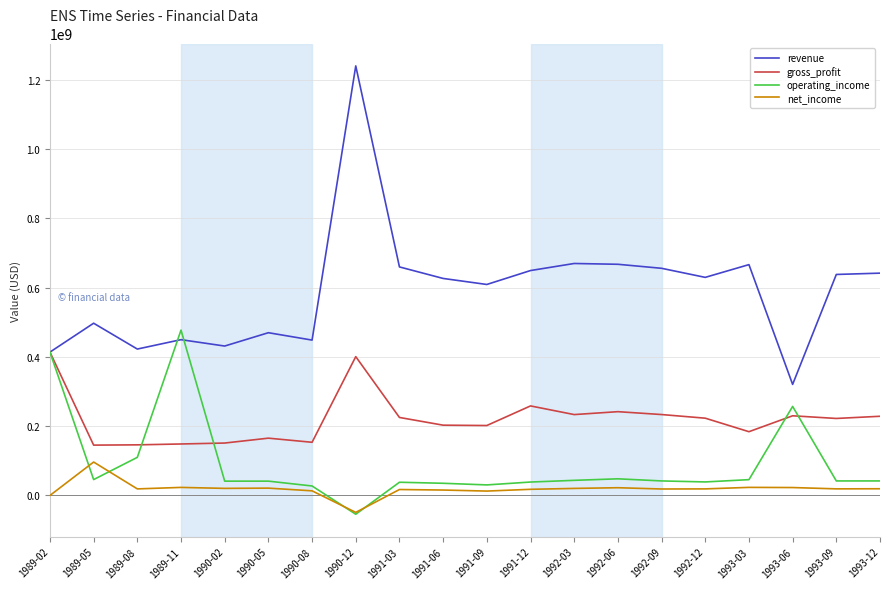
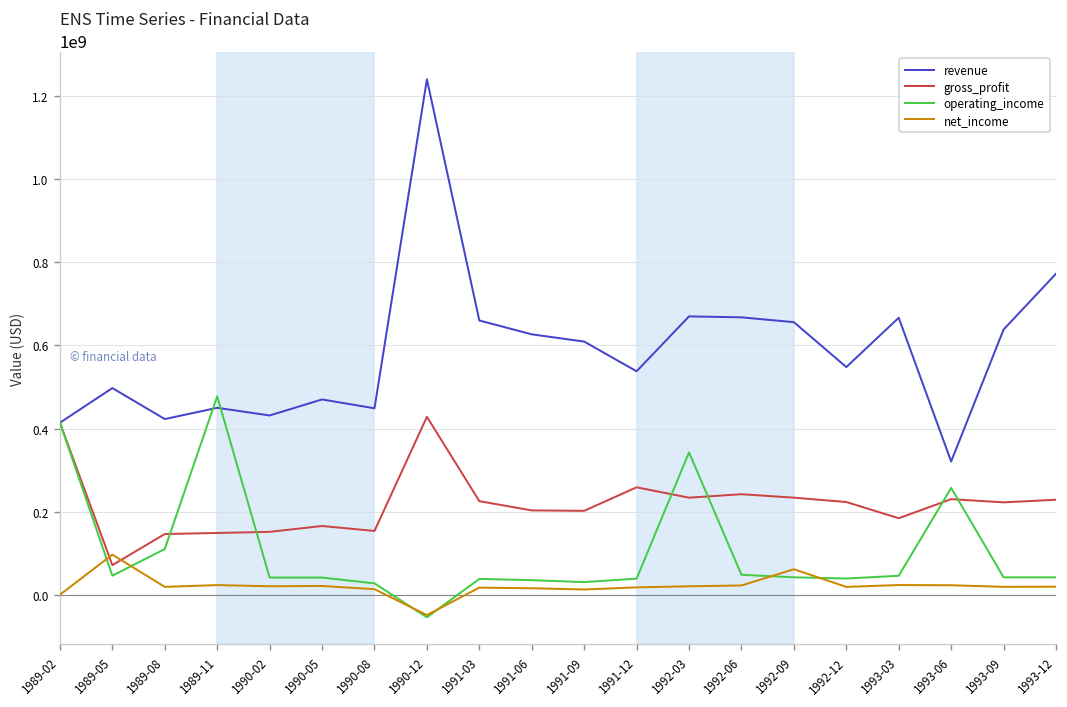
gross_profit, 1989-05: 150000000 -> 70000000
gross_profit, 1990-12: 400000000 -> 430000000
revenue, 1991-12: 650000000 -> 540000000
operating_income, 1992-03: 40000000 -> 340000000
net_income, 1992-09: 20000000 -> 60000000
revenue, 1992-12: 630000000 -> 550000000
revenue, 1993-12: 640000000 -> 770000000
